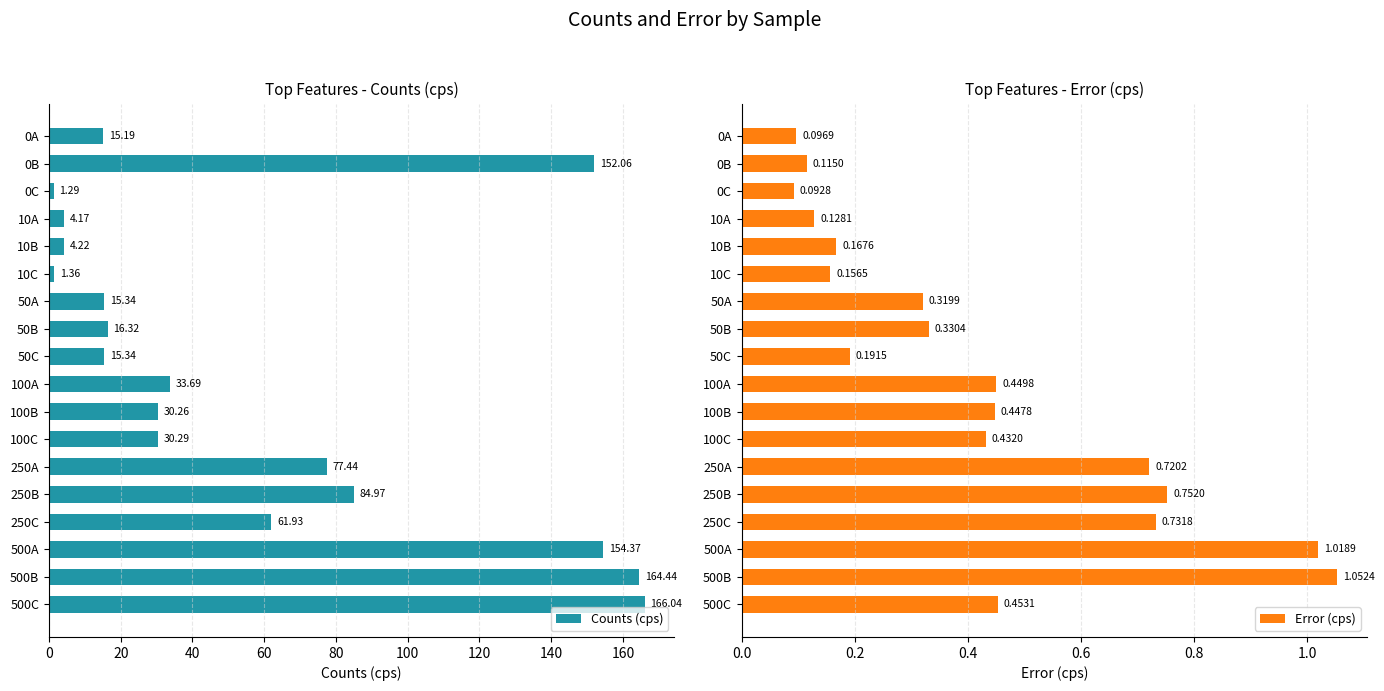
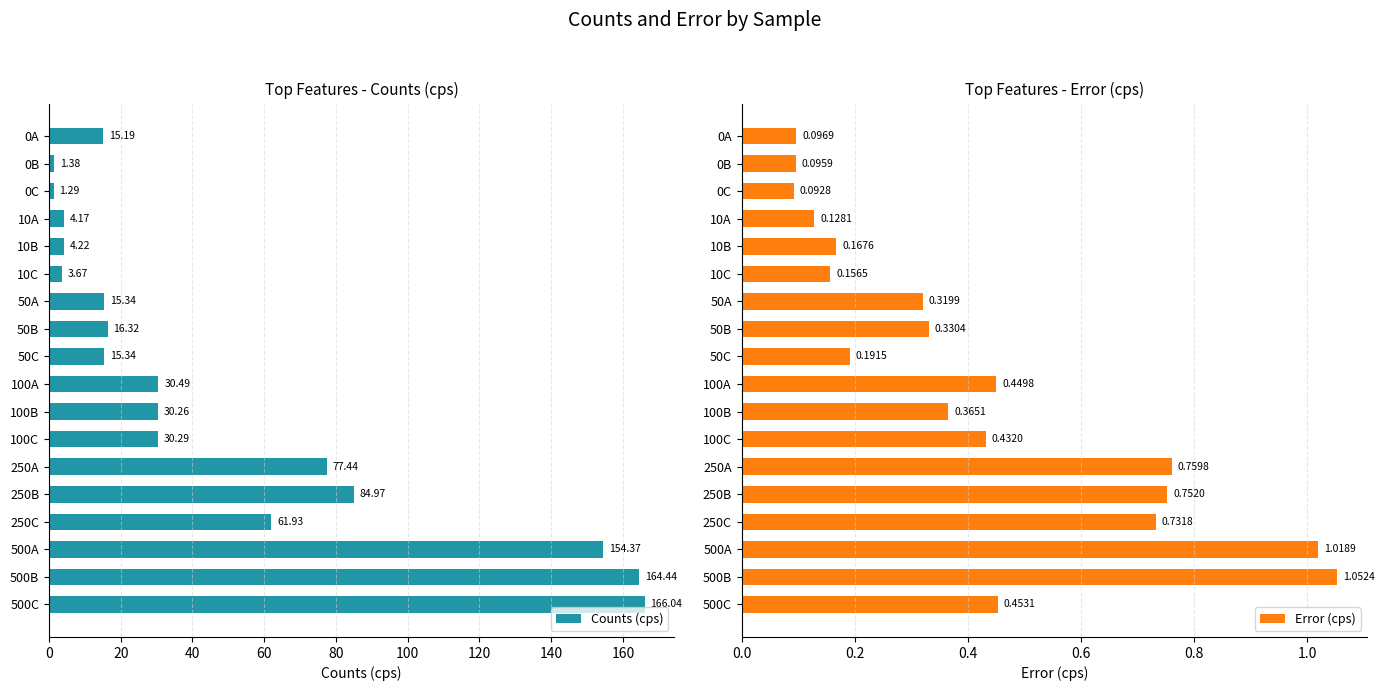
Top Features - Counts (cps), 0B: 152.06 -> 1.38
Top Features - Counts (cps), 10C: 1.36 -> 3.67
Top Features - Counts (cps), 100A: 33.69 -> 30.49
Top Features - Error (cps), 0B: 0.1150 -> 0.0959
Top Features - Error (cps), 100B: 0.4478 -> 0.3651
Top Features - Error (cps), 250A: 0.7202 -> 0.7598
